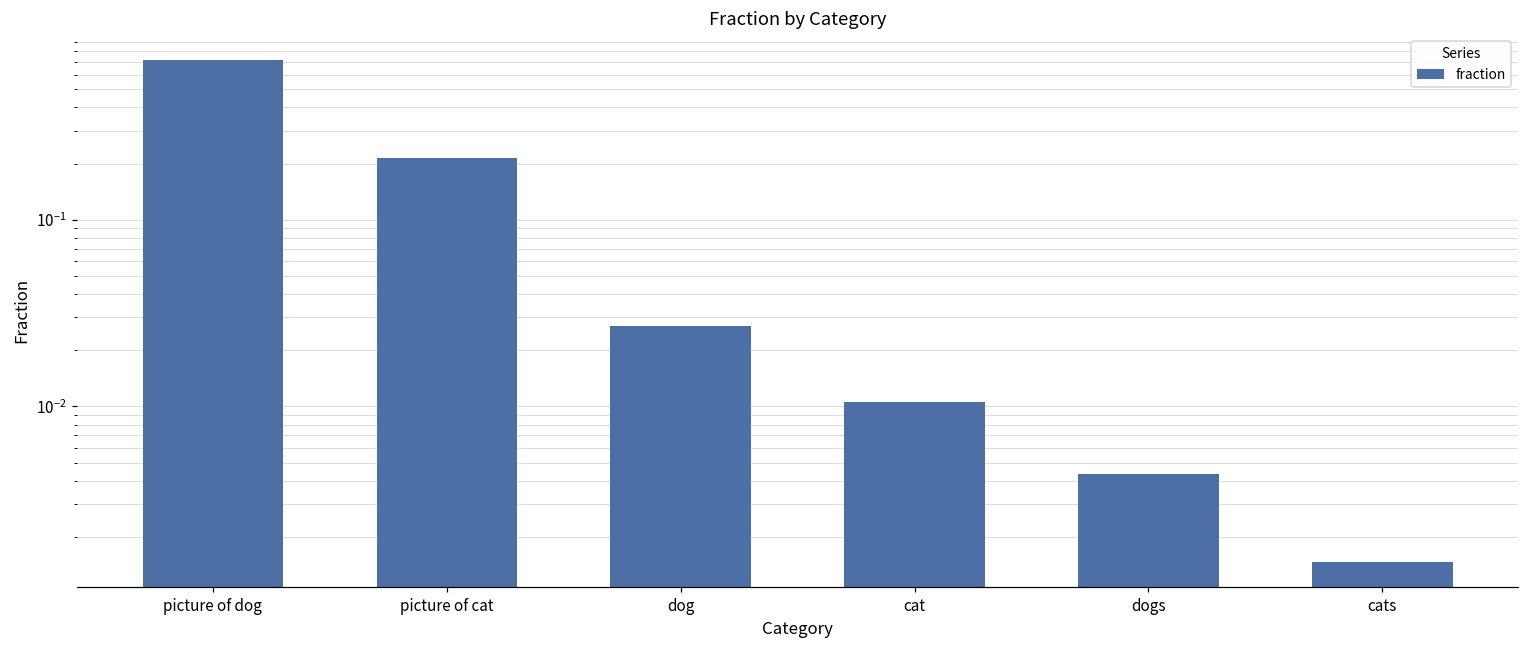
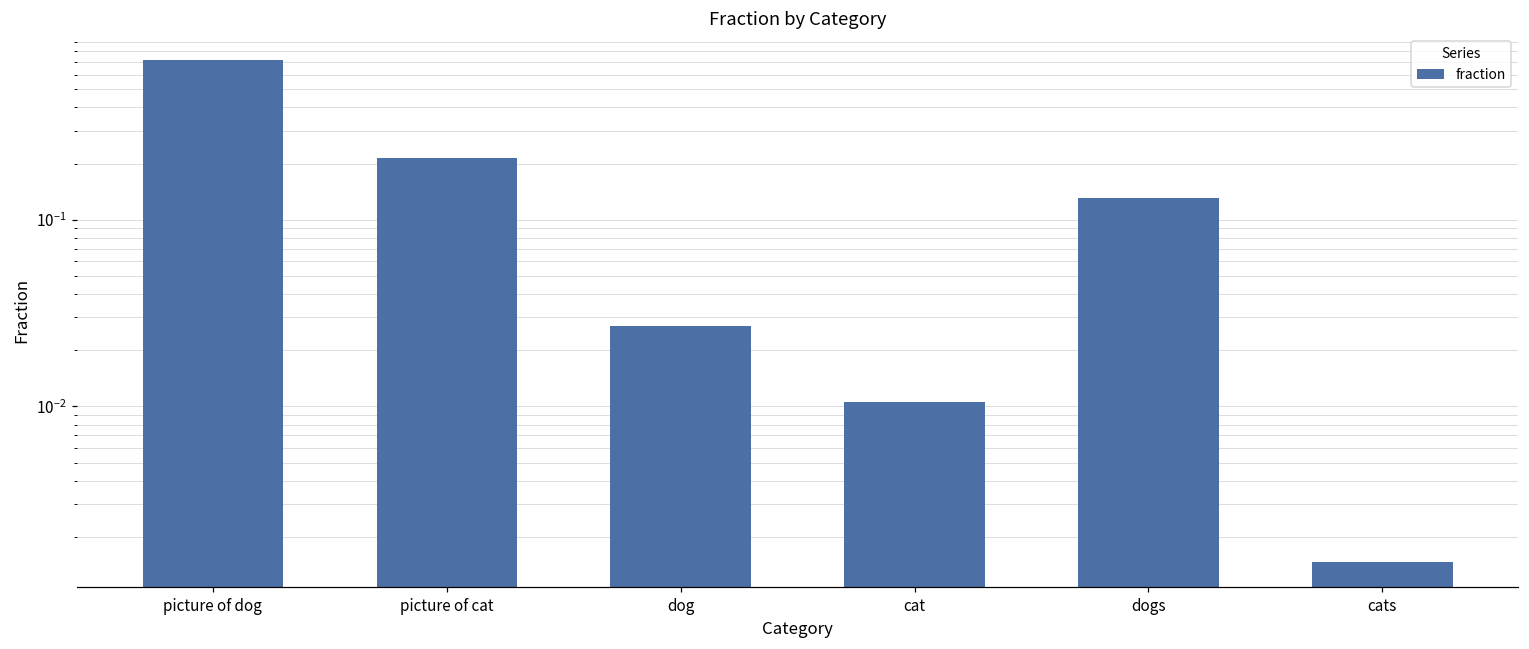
dogs: 0.0043 -> 0.13
